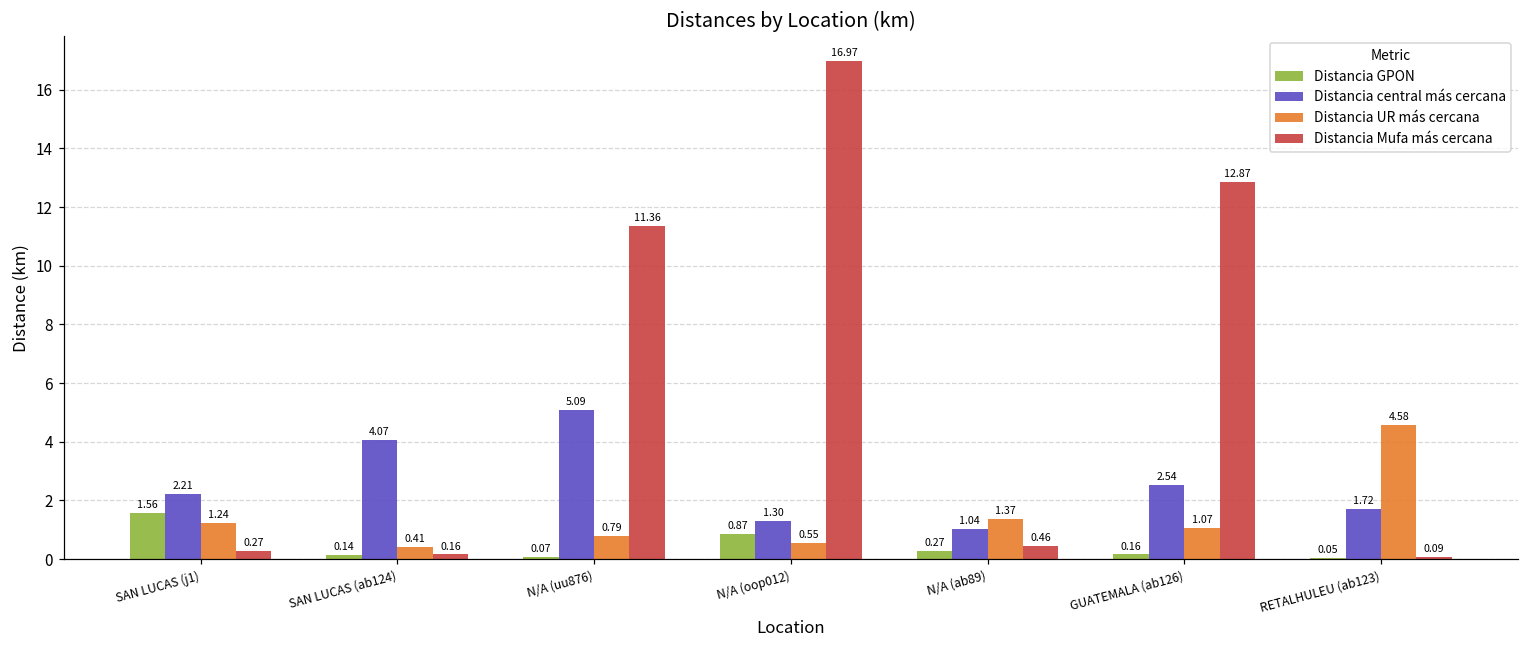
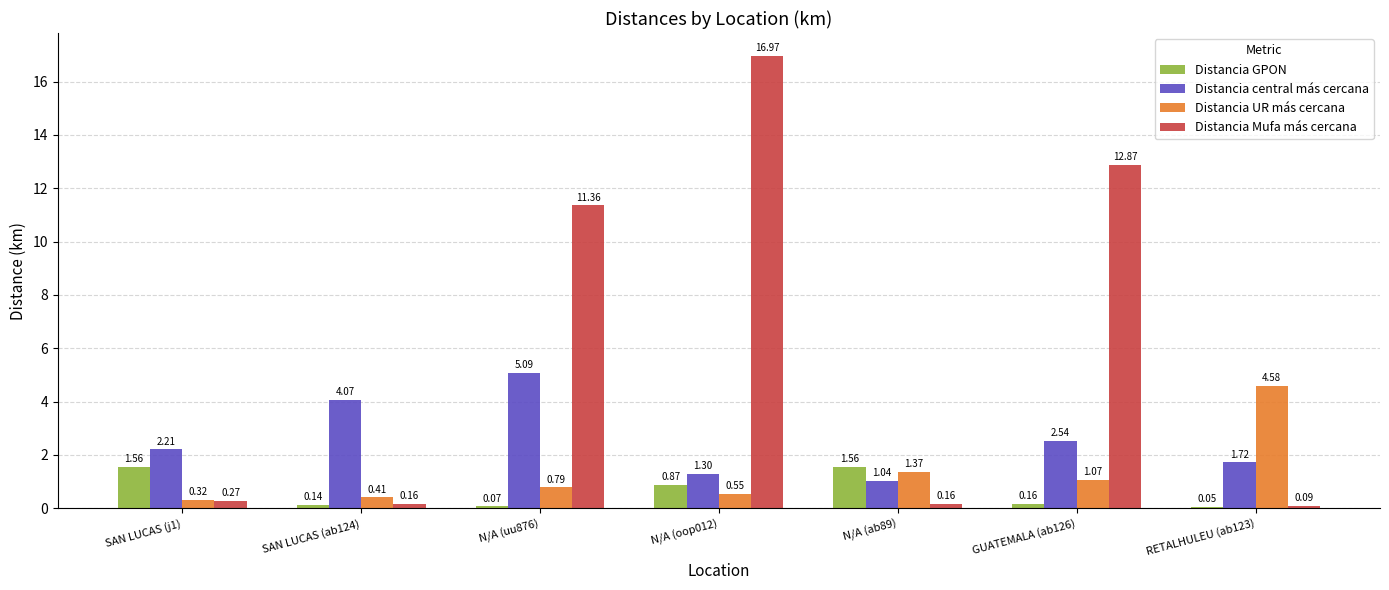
Distancia UR más cercana, SAN LUCAS (j1): 1.24 -> 0.32
Distancia GPON, N/A (ab89): 0.27 -> 1.56
Distancia Mufa más cercana, N/A (ab89): 0.46 -> 0.16
